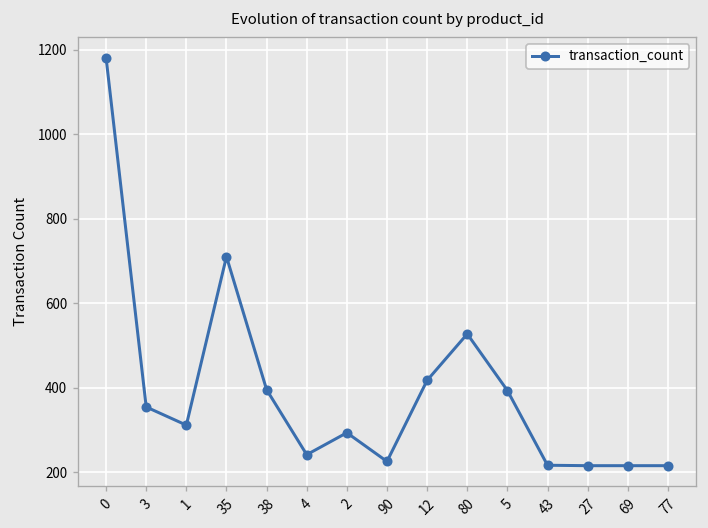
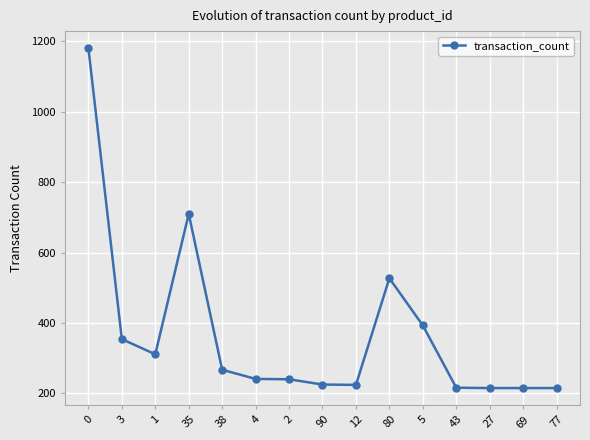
38: 400 -> 270
2: 290 -> 240
12: 420 -> 220
